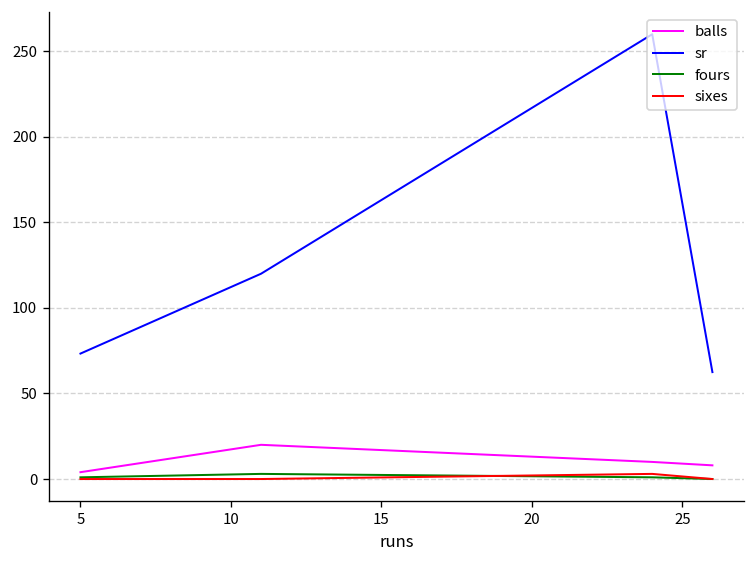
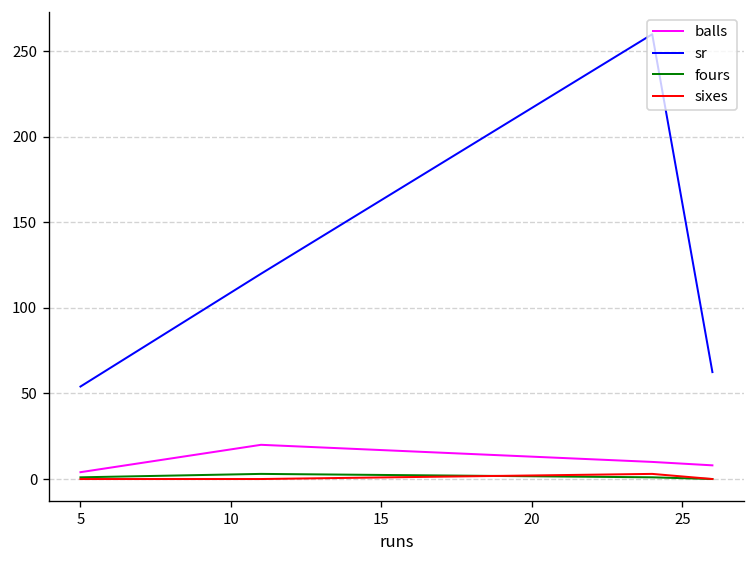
sr, 5: 73 -> 54
